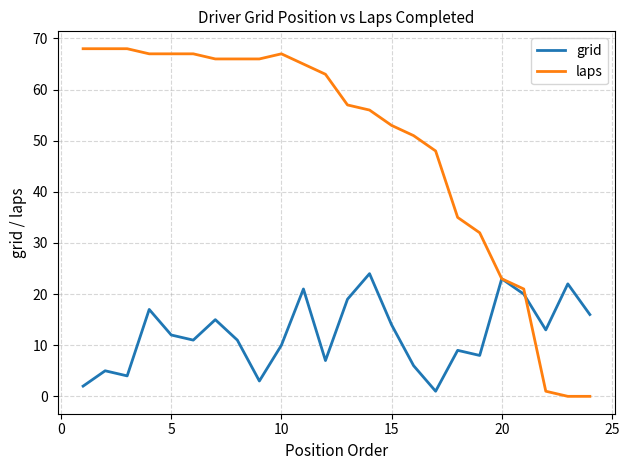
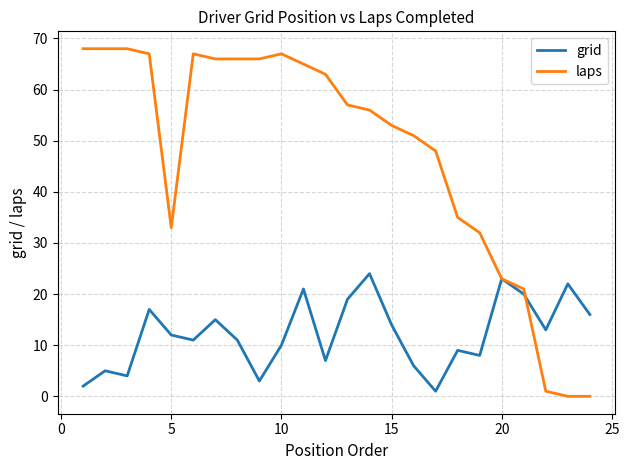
laps, 5: 67 -> 33
